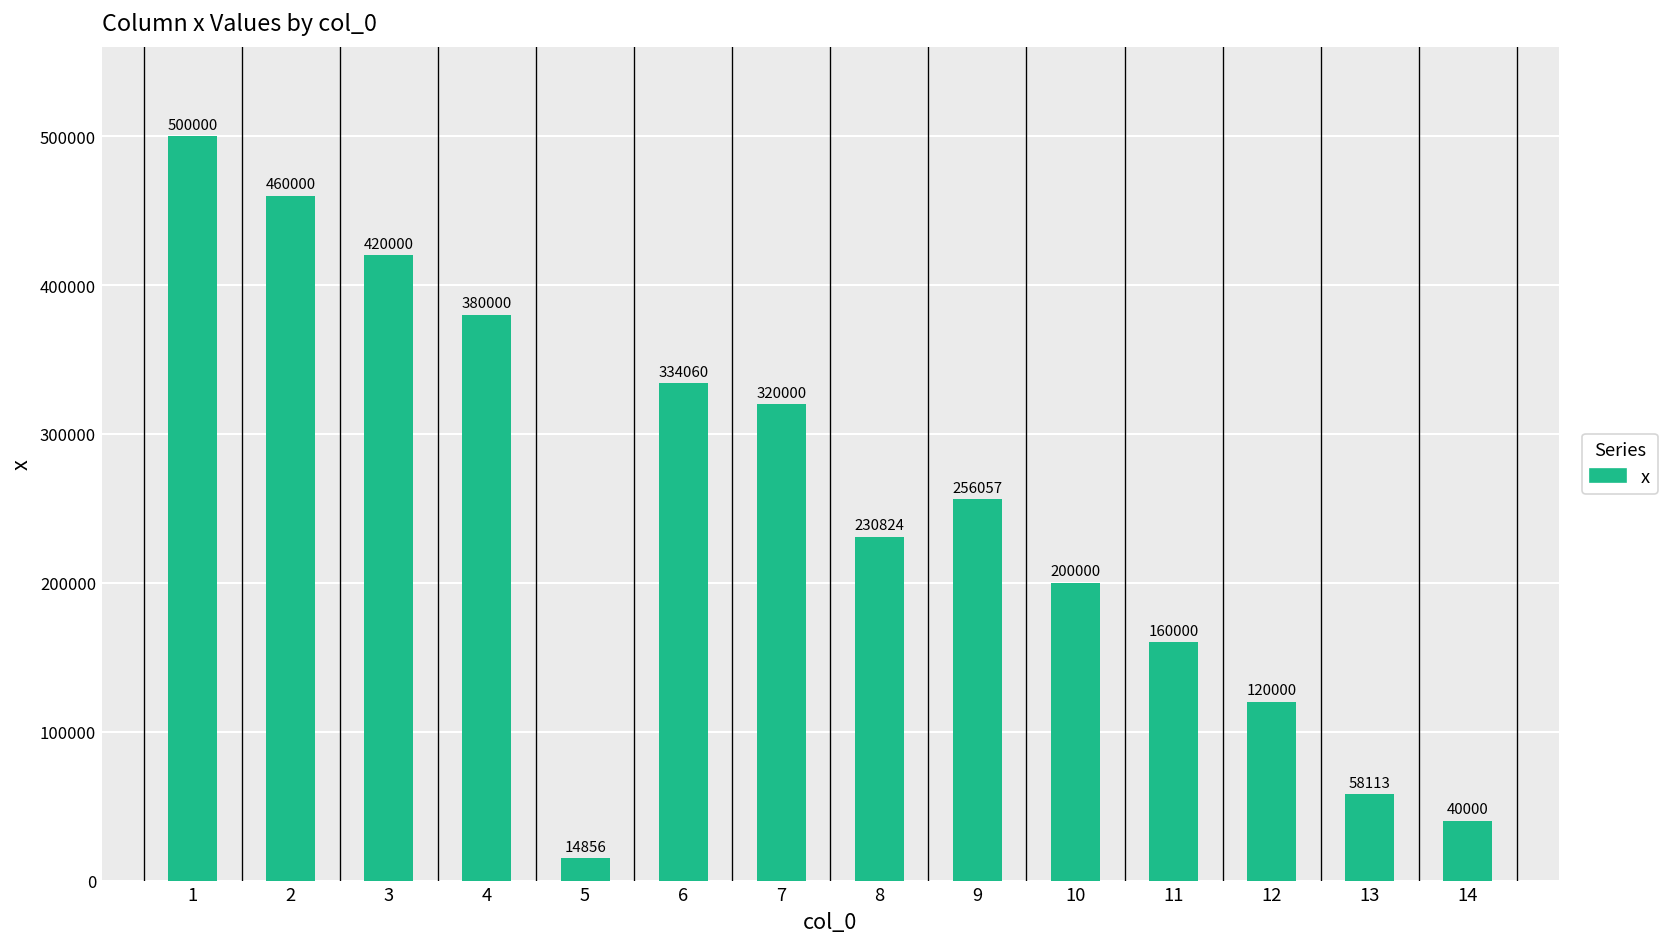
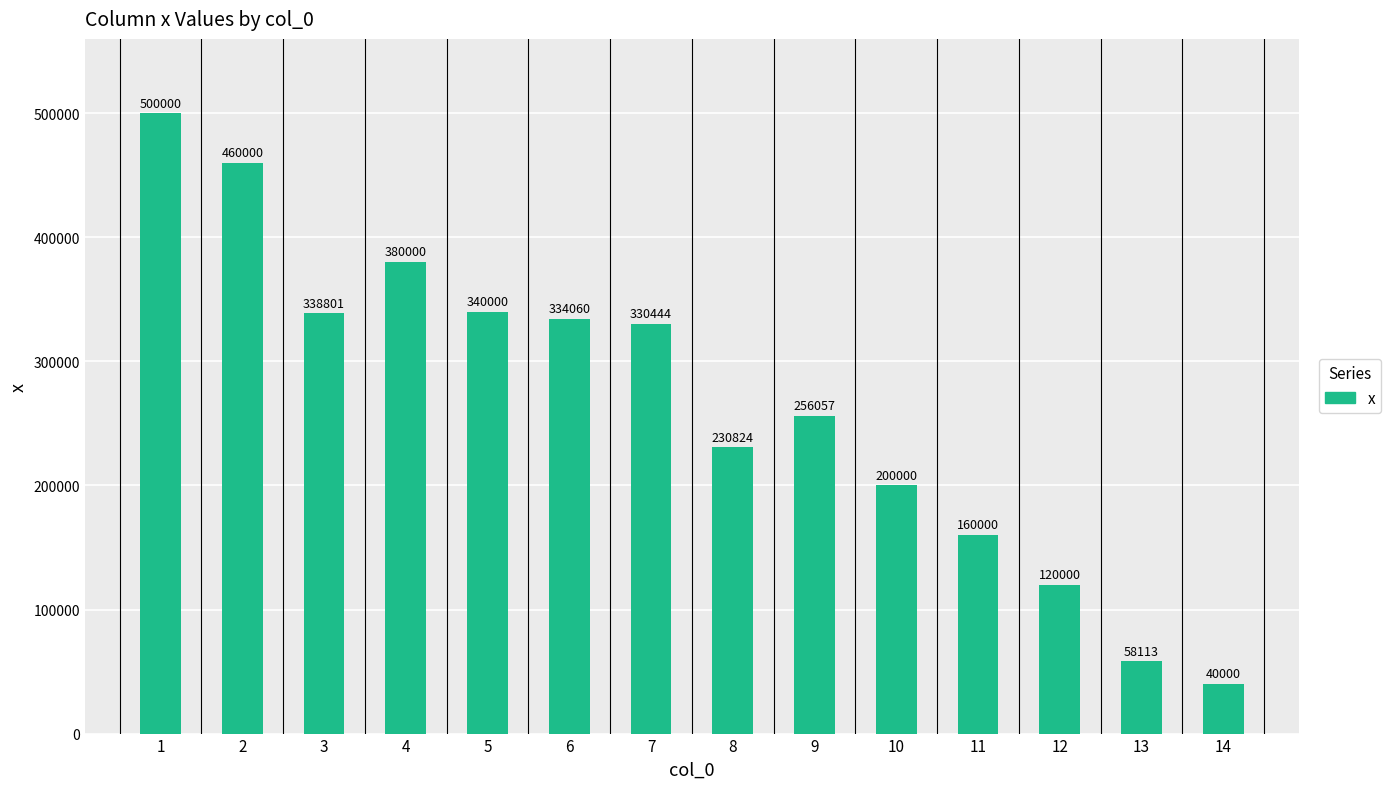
3: 420000 -> 338801
5: 14856 -> 340000
7: 320000 -> 330444
